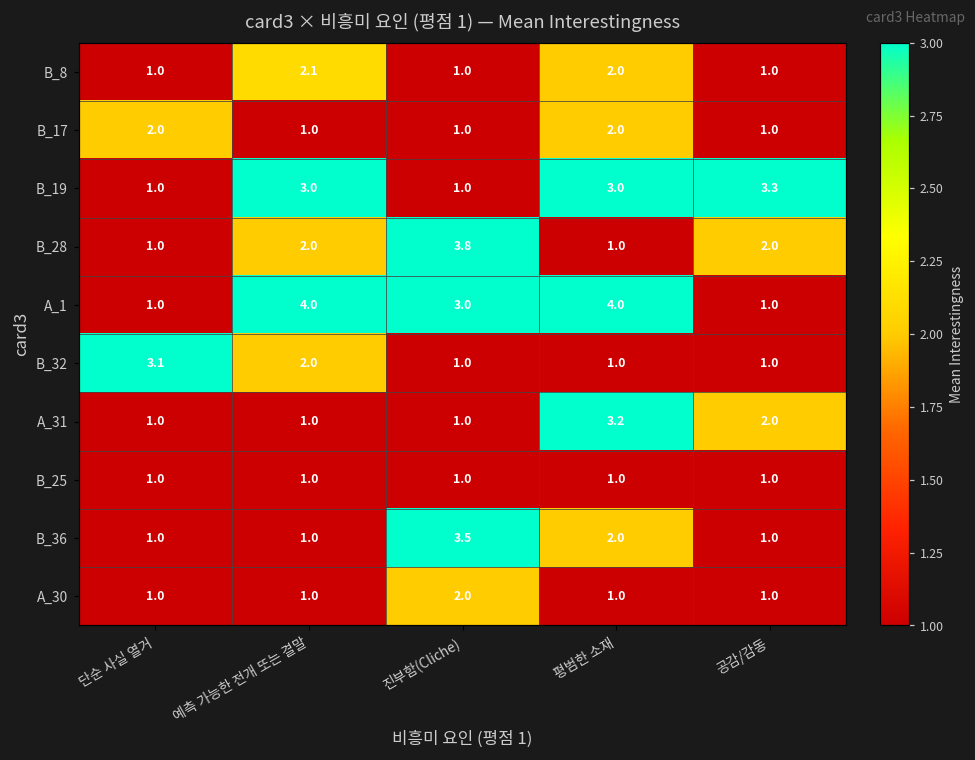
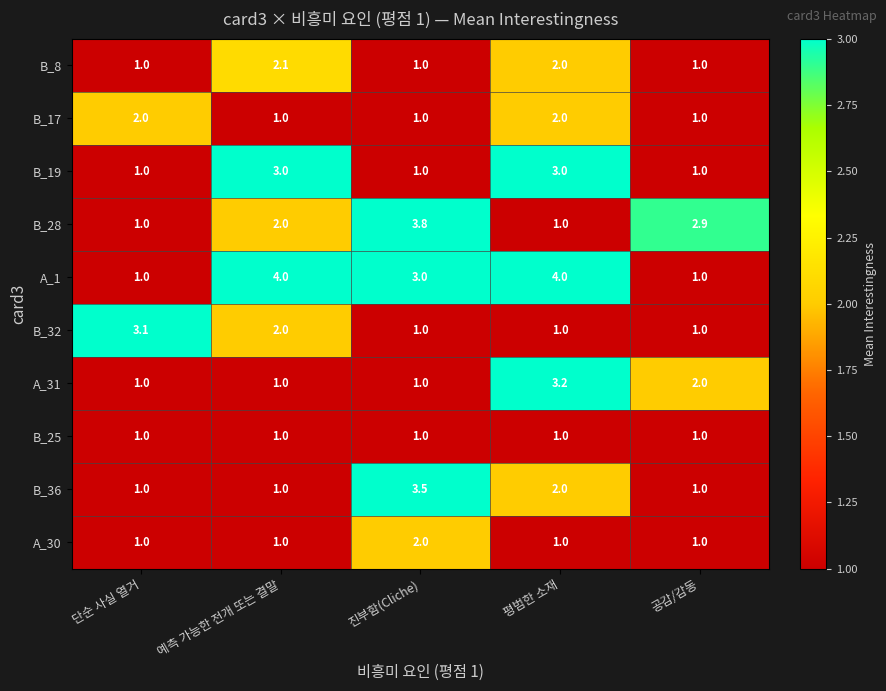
B_19, 공감/감동: 3.3 -> 1.0
B_28, 공감/감동: 2.0 -> 2.9
